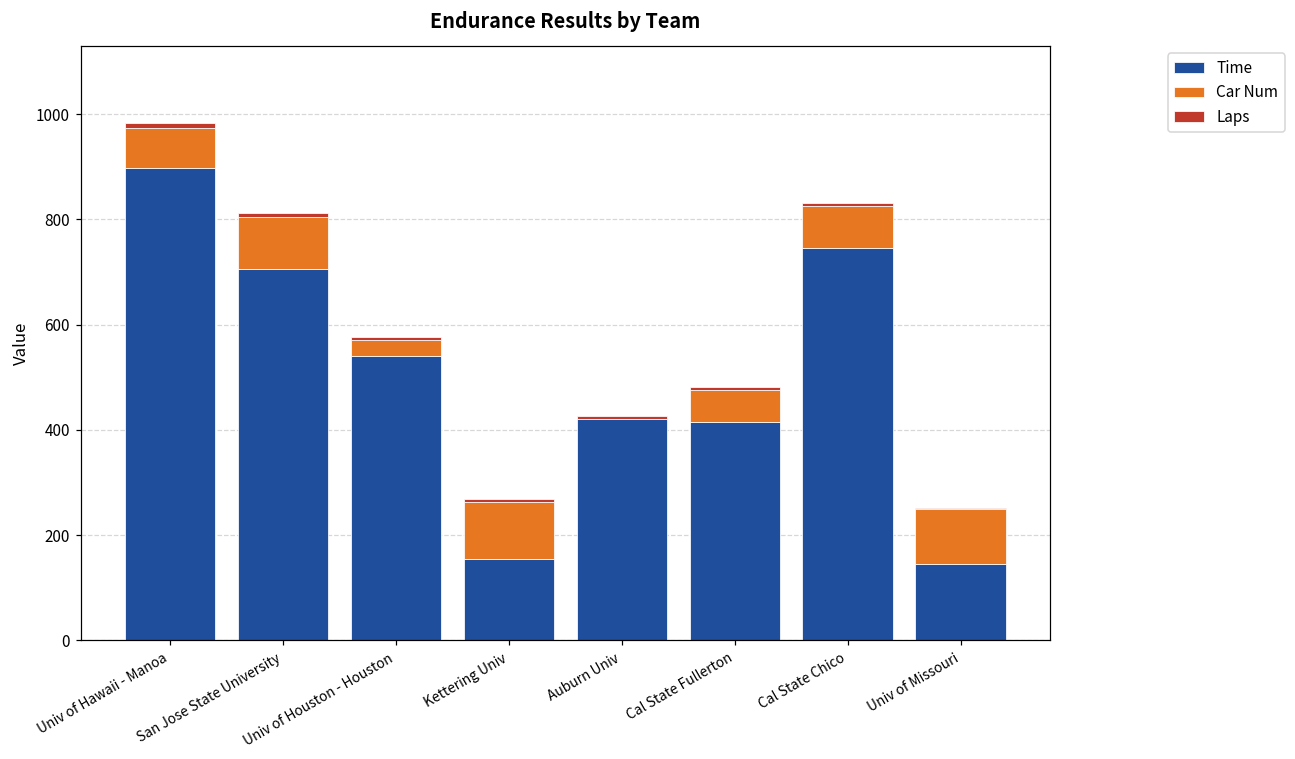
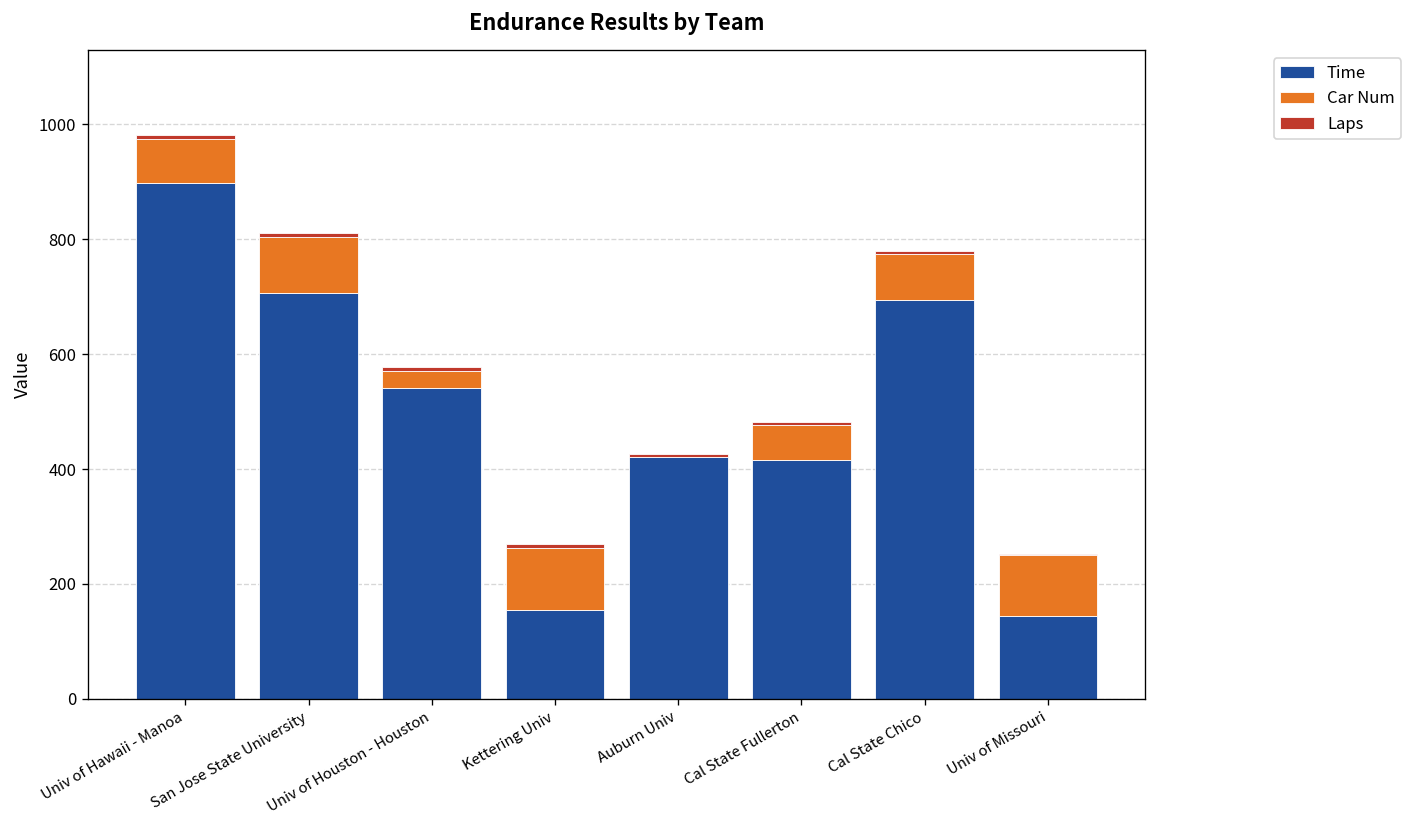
Time, Cal State Chico: 750 -> 690
